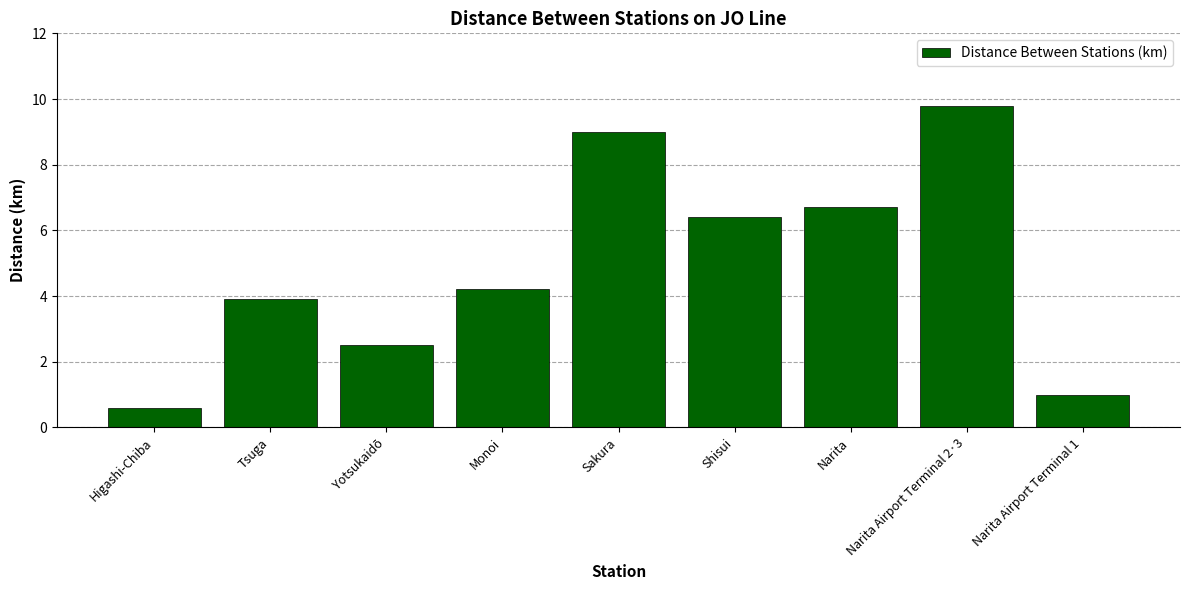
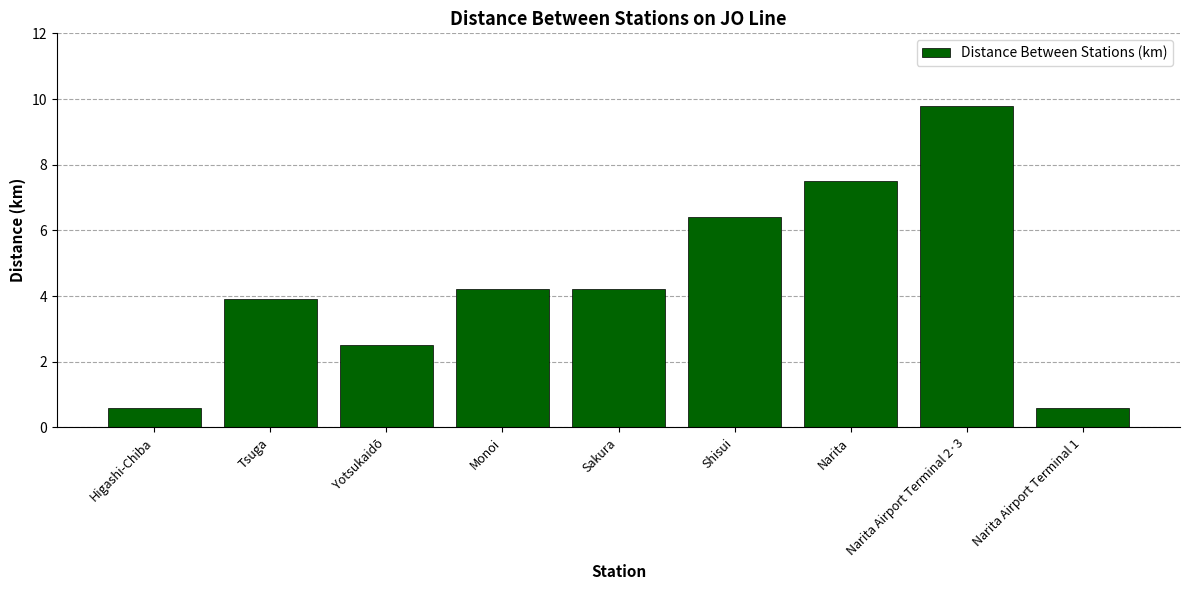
Sakura: 9.0 -> 4.2
Narita: 6.7 -> 7.5
Narita Airport Terminal 1: 1.0 -> 0.6
